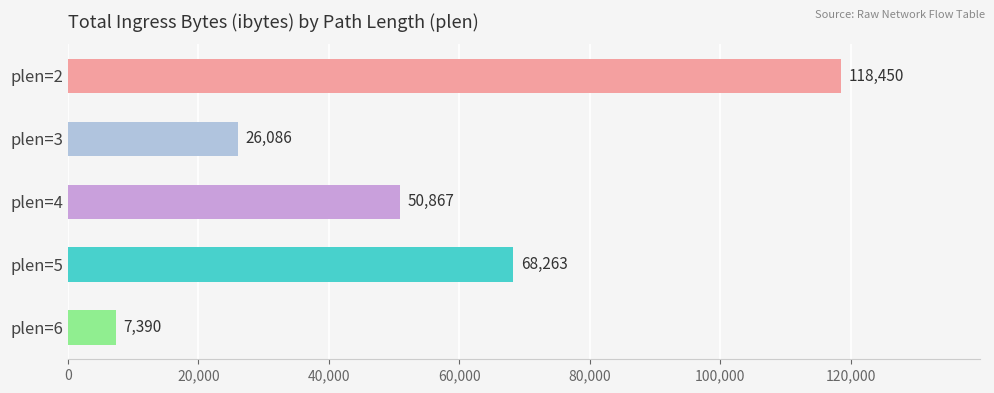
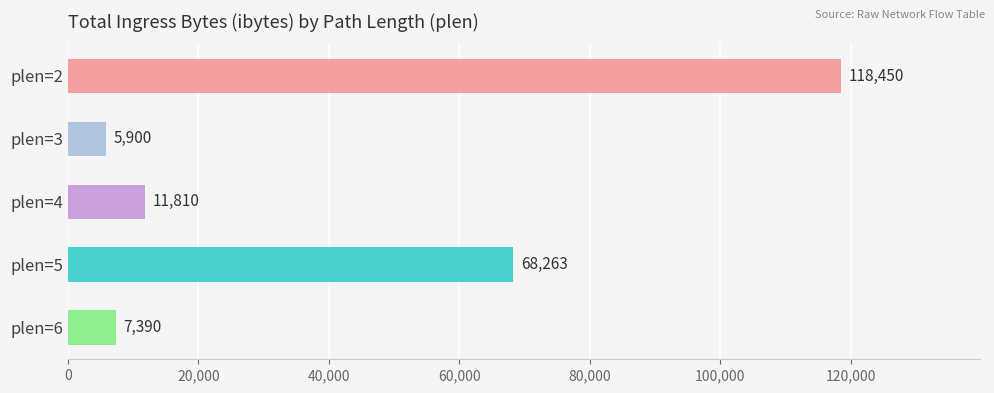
plen=3: 26,086 -> 5,900
plen=4: 50,867 -> 11,810
